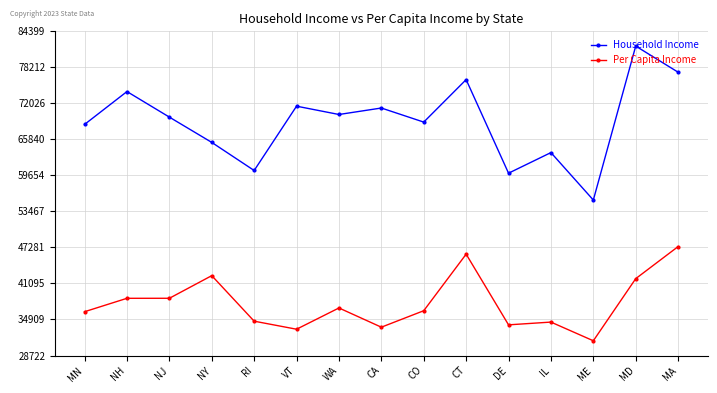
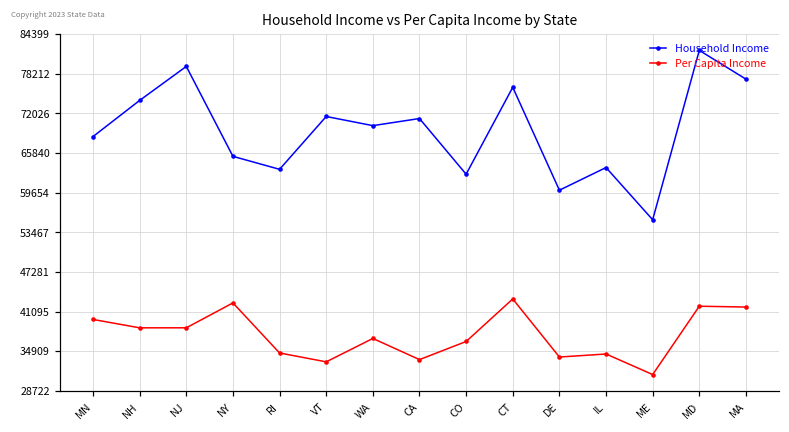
Per Capita Income, MN: 36000 -> 40000
Household Income, NJ: 70000 -> 79000
Household Income, RI: 60000 -> 63000
Household Income, CO: 69000 -> 63000
Per Capita Income, CT: 46000 -> 43000
Per Capita Income, MA: 47000 -> 42000
